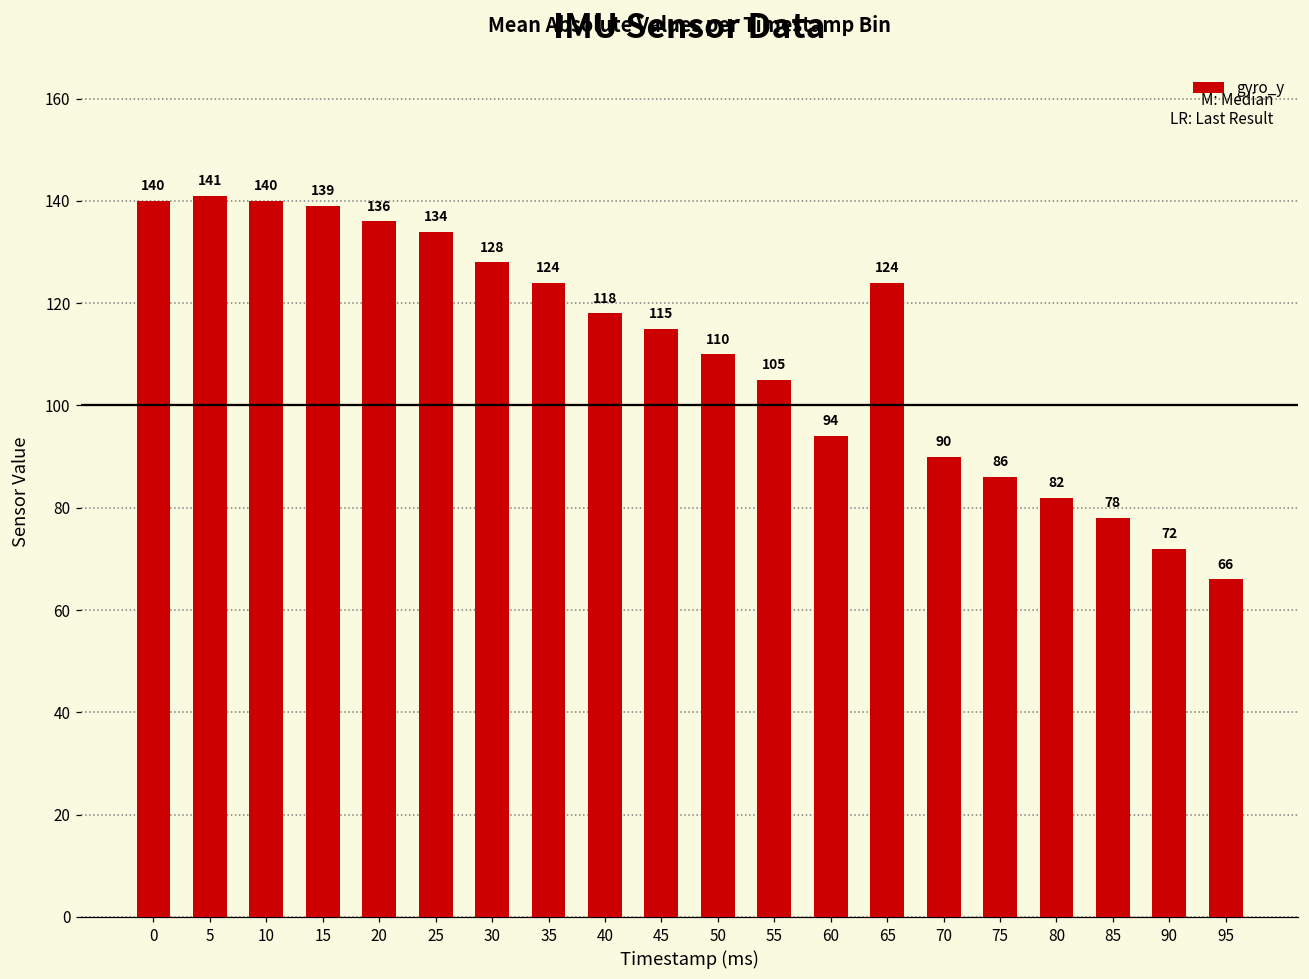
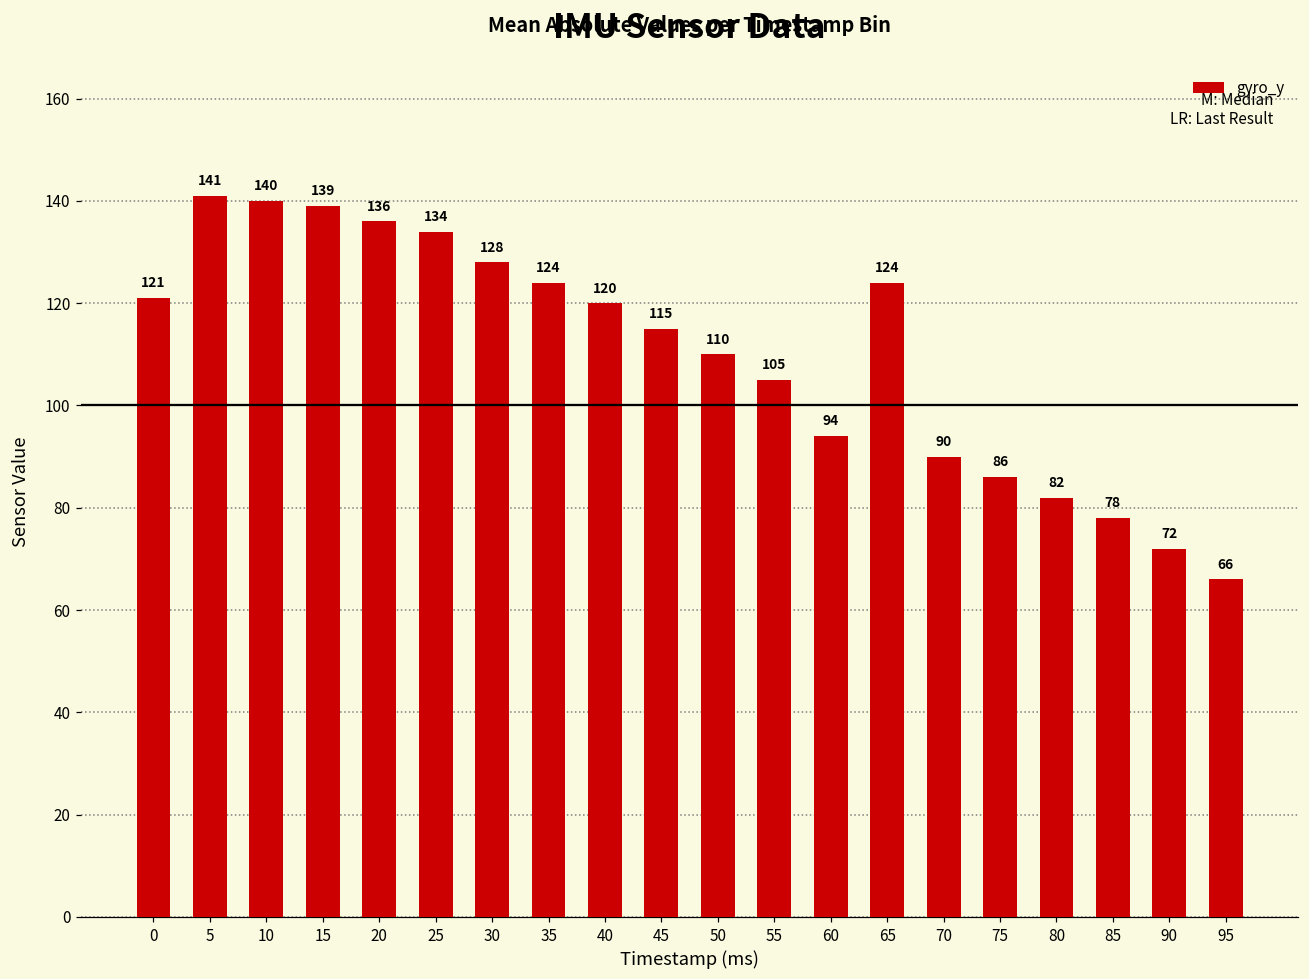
0: 140 -> 121
40: 118 -> 120
